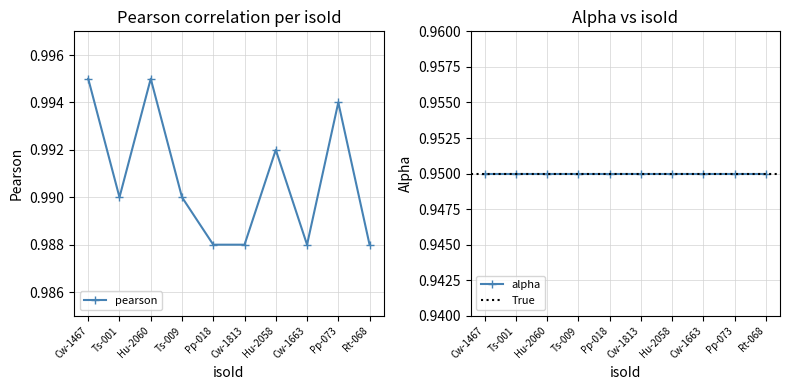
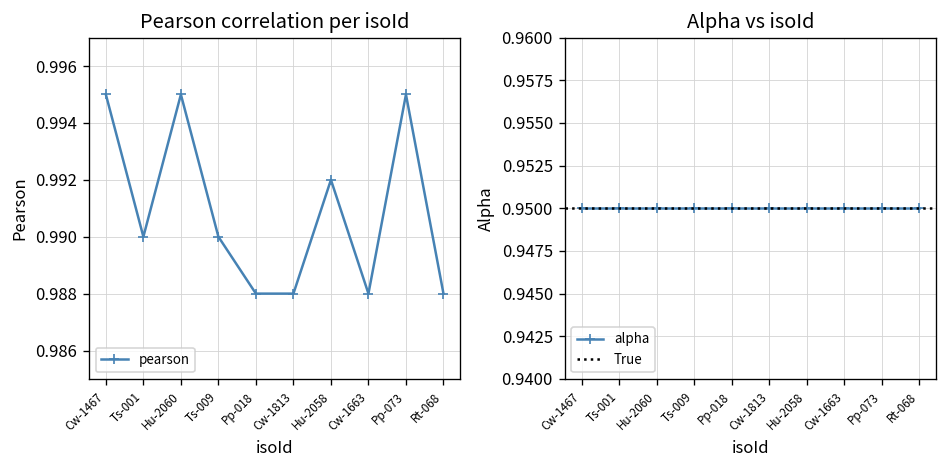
Pearson correlation per isoId, Pp-073: 0.994 -> 0.995
